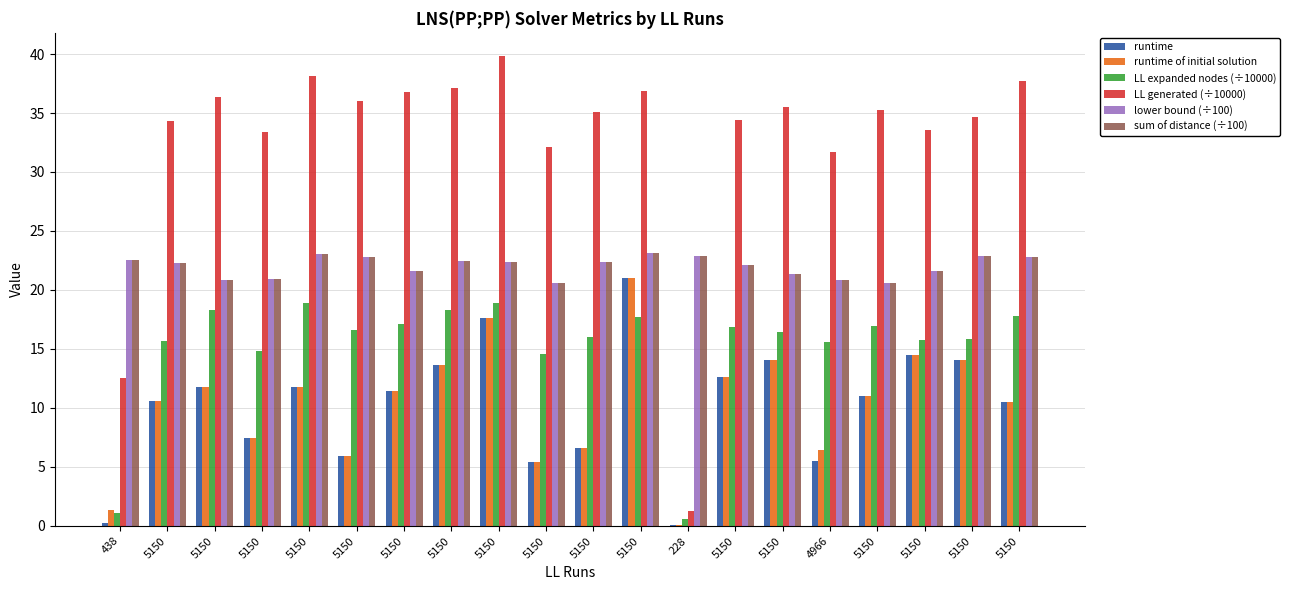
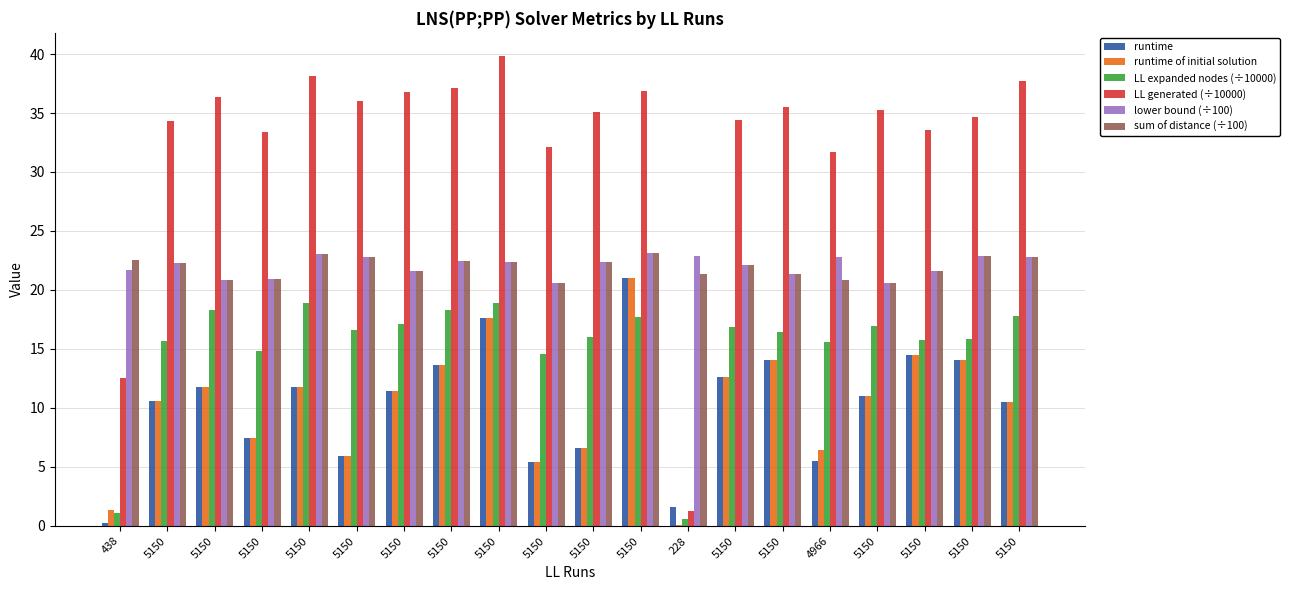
lower bound (÷100), 438: 22.5 -> 21.7
runtime, 228: 0.1 -> 1.6
sum of distance (÷100), 228: 22.9 -> 21.4
lower bound (÷100), 4966: 20.9 -> 22.8
